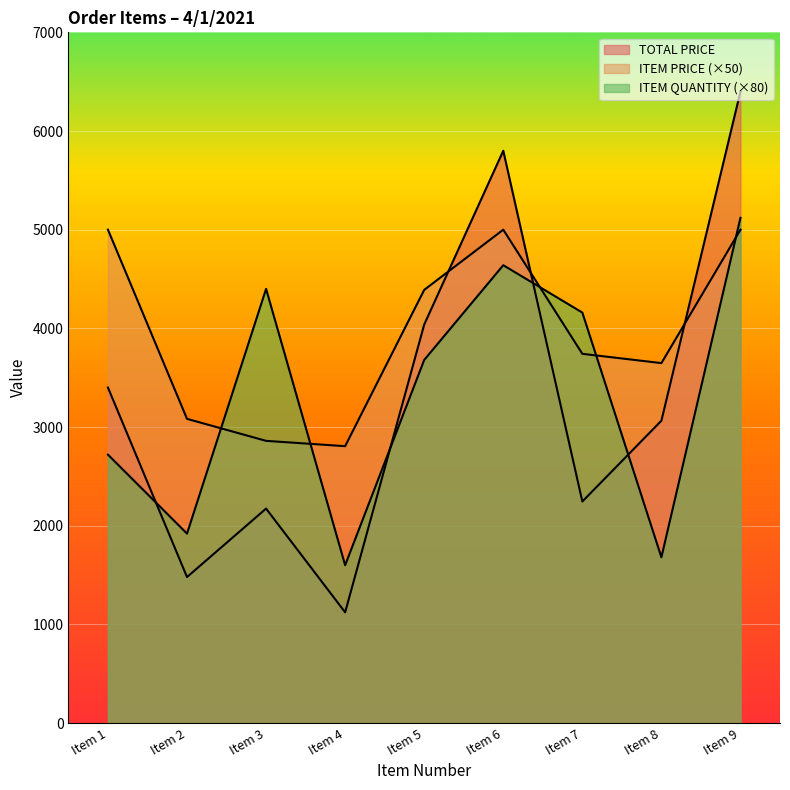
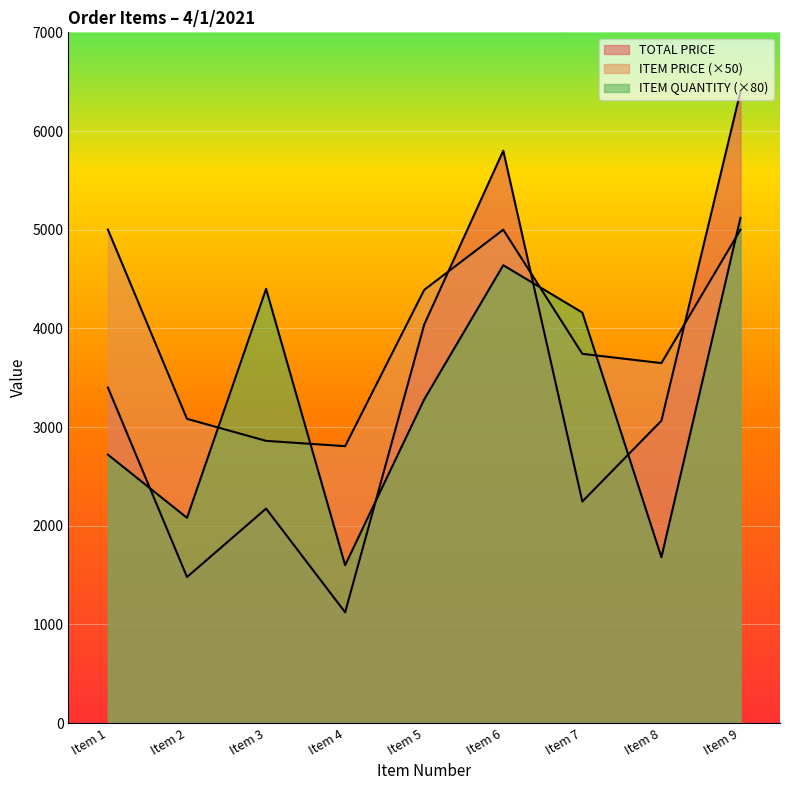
ITEM QUANTITY (×80), Item 2: 1900 -> 2100
ITEM QUANTITY (×80), Item 5: 3700 -> 3300
